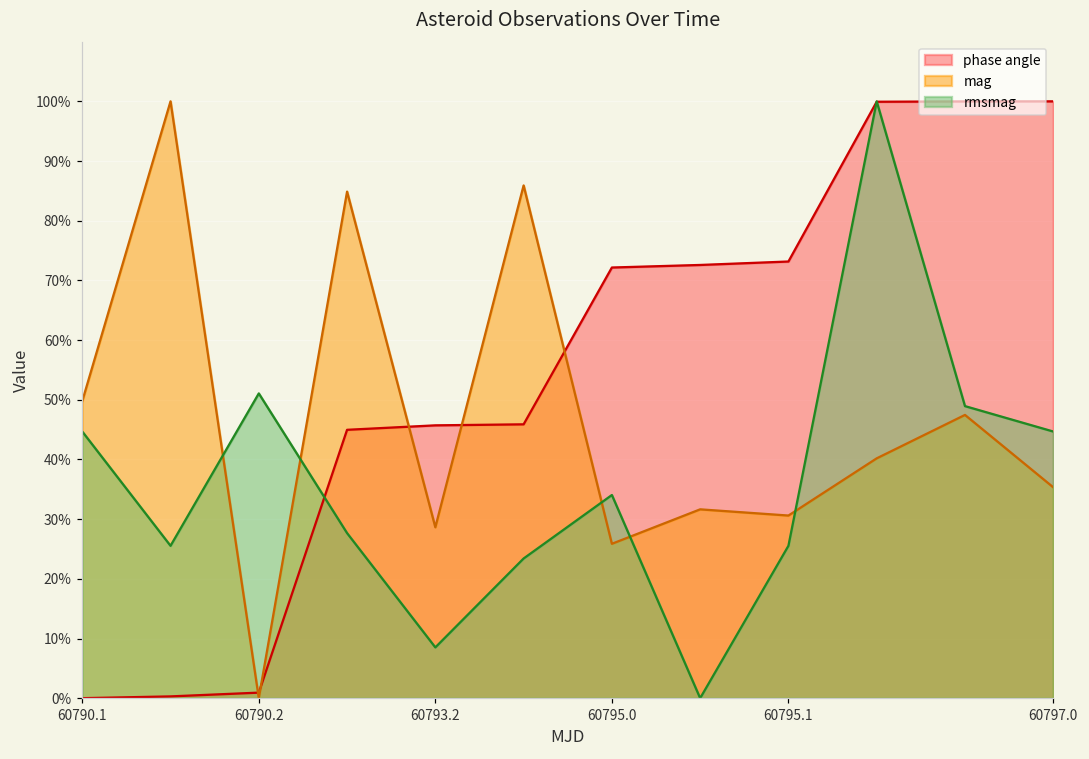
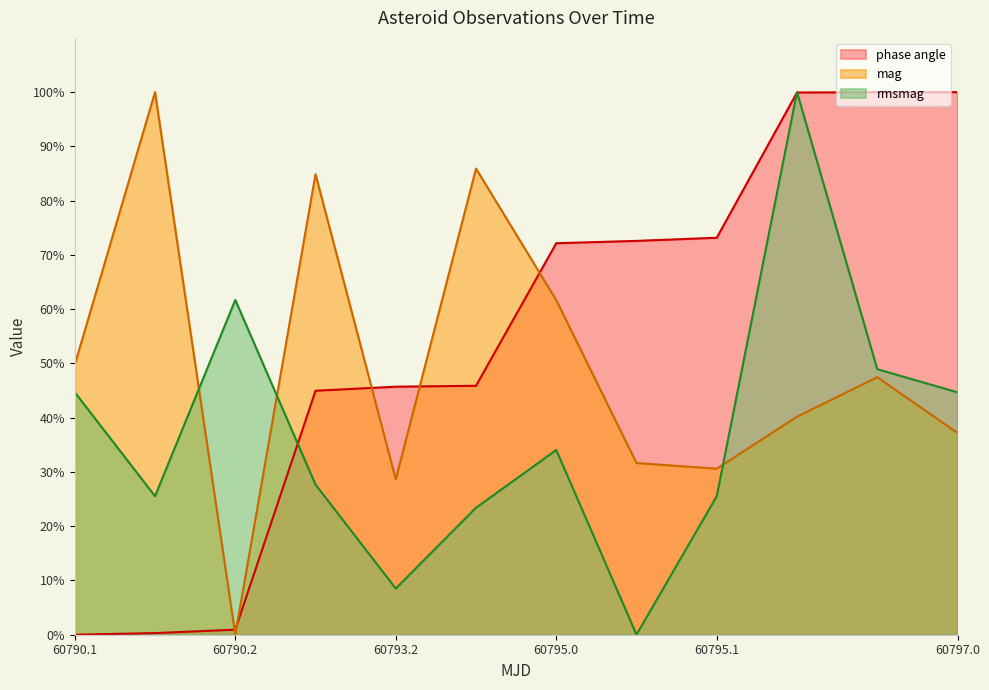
rmsmag, 60790.2: 51% -> 62%
mag, 60795.0: 26% -> 62%
mag, 60797.0: 35% -> 37%
